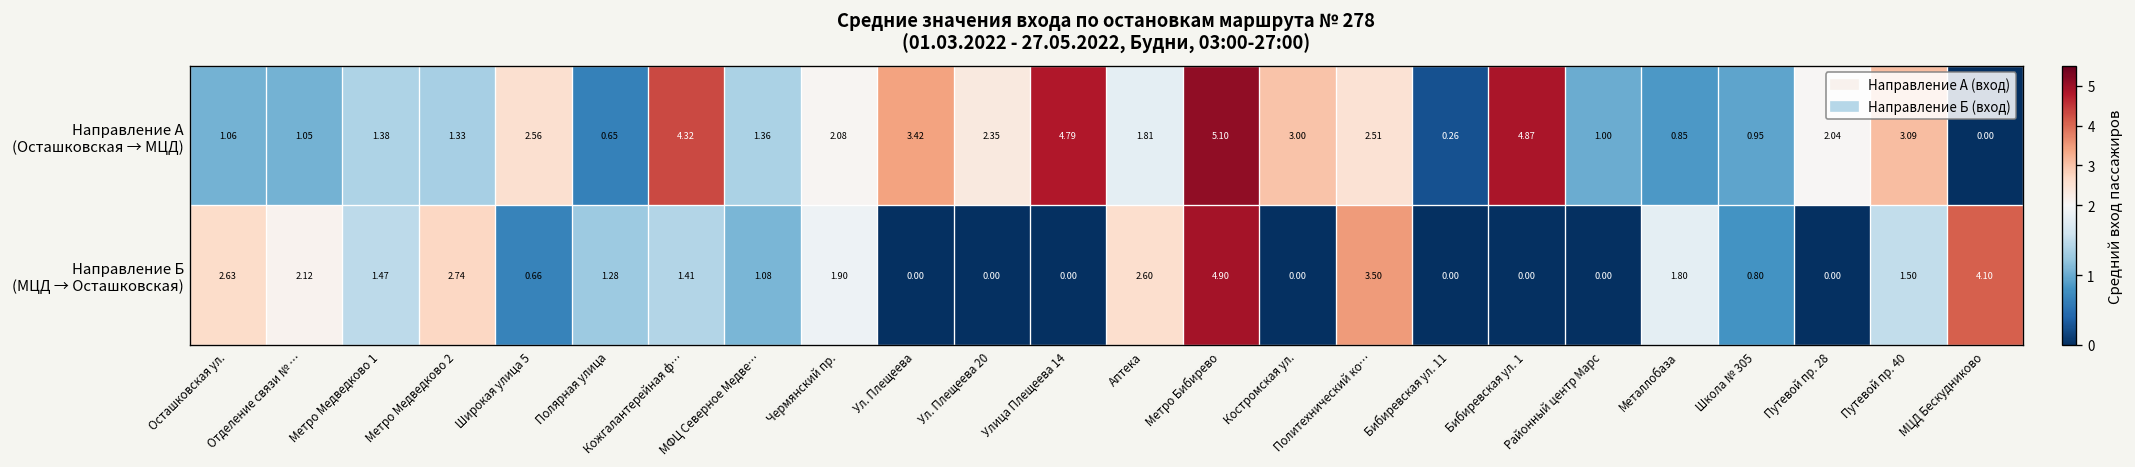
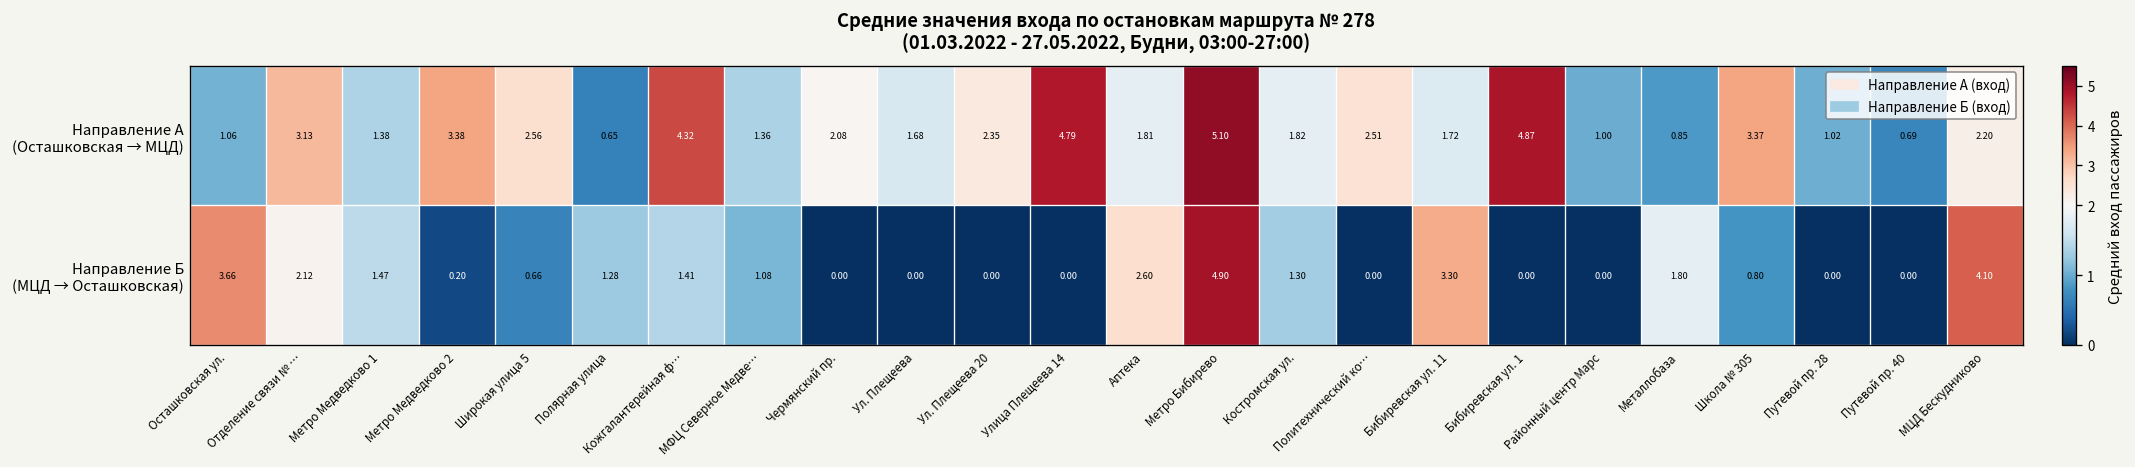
Направление А (Осташковская → МЦД), Отделение связи № …: 1.05 -> 3.13
Направление А (Осташковская → МЦД), Метро Медведково 2: 1.33 -> 3.38
Направление А (Осташковская → МЦД), Ул. Плещеева: 3.42 -> 1.68
Направление А (Осташковская → МЦД), Костромская ул.: 3.00 -> 1.82
Направление А (Осташковская → МЦД), Бибиревская ул. 11: 0.26 -> 1.72
Направление А (Осташковская → МЦД), Школа № 305: 0.95 -> 3.37
Направление А (Осташковская → МЦД), Путевой пр. 28: 2.04 -> 1.02
Направление А (Осташковская → МЦД), Путевой пр. 40: 3.09 -> 0.69
Направление А (Осташковская → МЦД), МЦД Бескудниково: 0.00 -> 2.20
Направление Б (МЦД → Осташковская), Осташковская ул.: 2.63 -> 3.66
Направление Б (МЦД → Осташковская), Метро Медведково 2: 2.74 -> 0.20
Направление Б (МЦД → Осташковская), Чермянский пр.: 1.90 -> 0.00
Направление Б (МЦД → Осташковская), Костромская ул.: 0.00 -> 1.30
Направление Б (МЦД → Осташковская), Политехнический ко…: 3.50 -> 0.00
Направление Б (МЦД → Осташковская), Бибиревская ул. 11: 0.00 -> 3.30
Направление Б (МЦД → Осташковская), Путевой пр. 40: 1.50 -> 0.00
